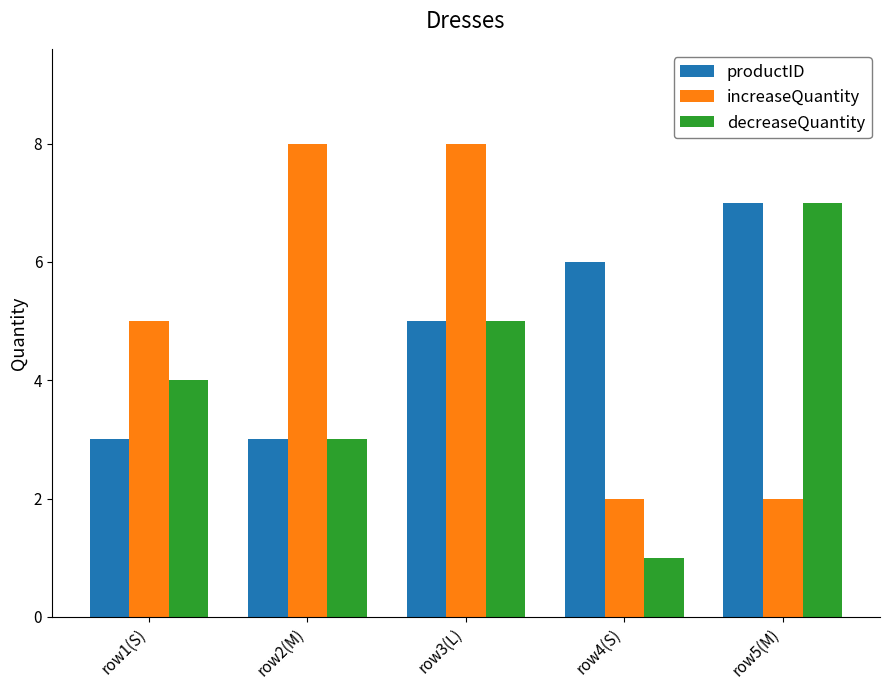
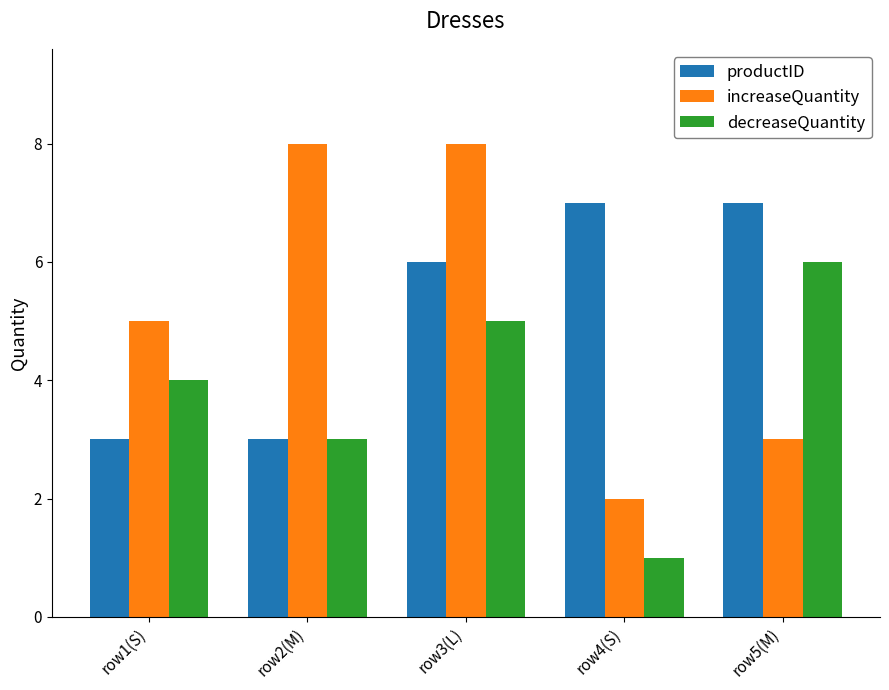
productID, row3(L): 5 -> 6
productID, row4(S): 6 -> 7
increaseQuantity, row5(M): 2 -> 3
decreaseQuantity, row5(M): 7 -> 6
